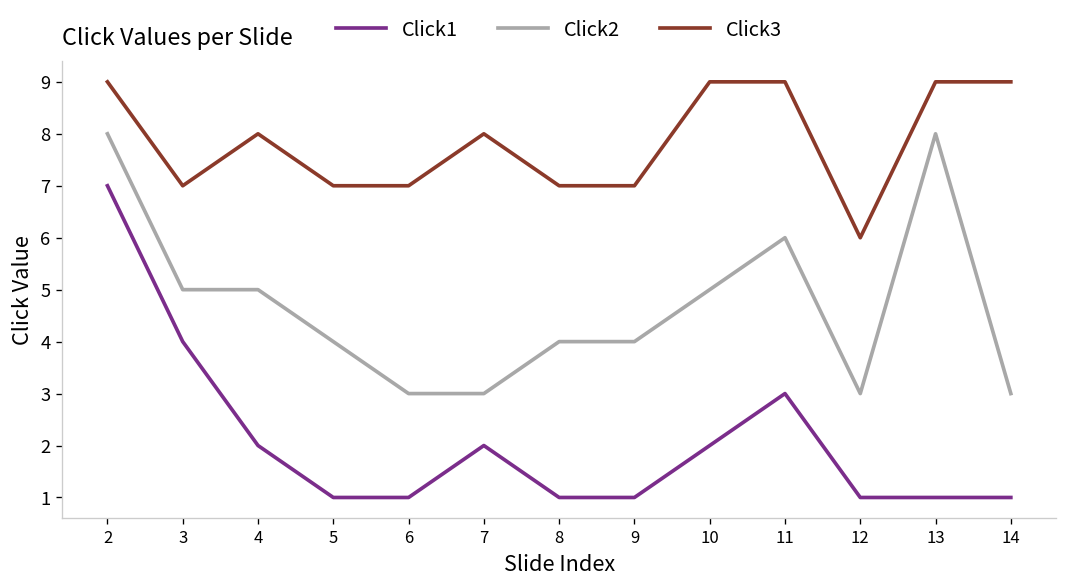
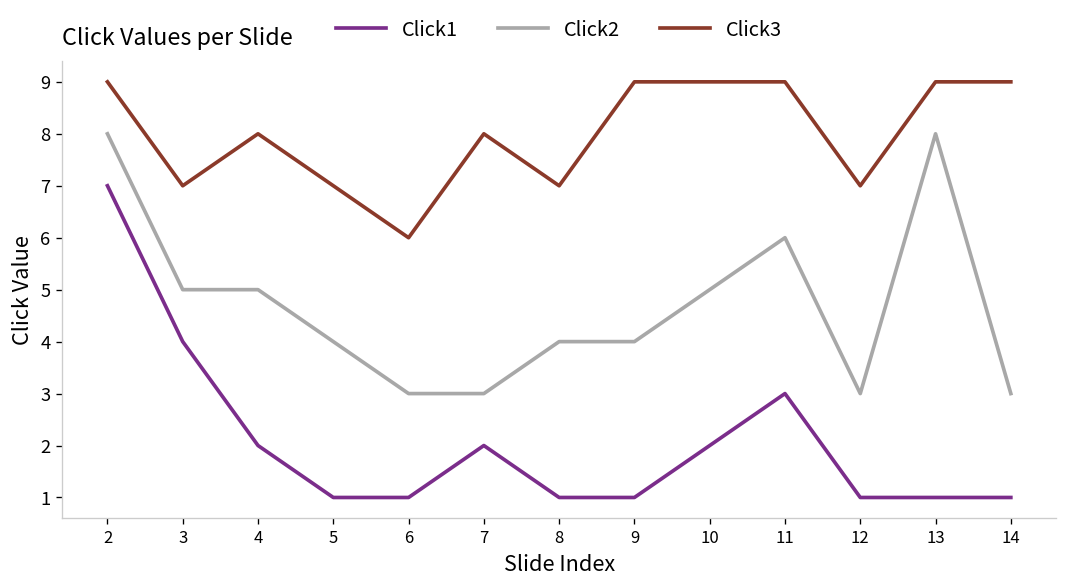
Click3, 6: 7 -> 6
Click3, 9: 7 -> 9
Click3, 12: 6 -> 7
